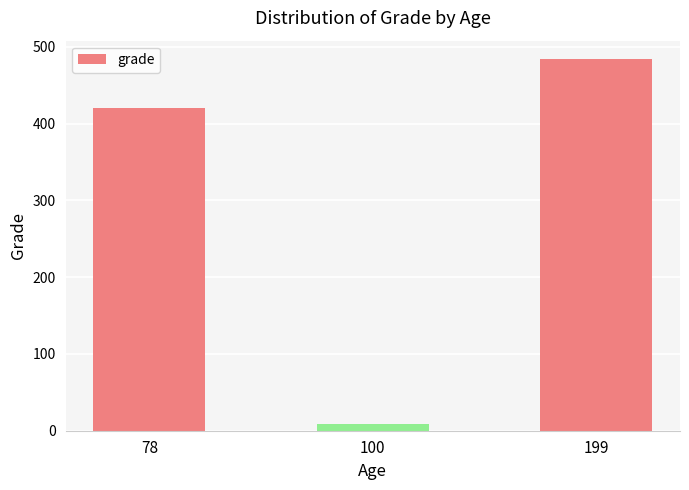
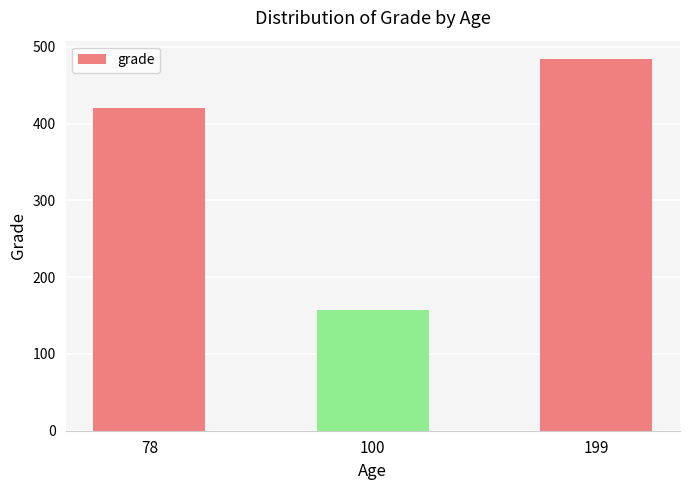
100: 10 -> 160
